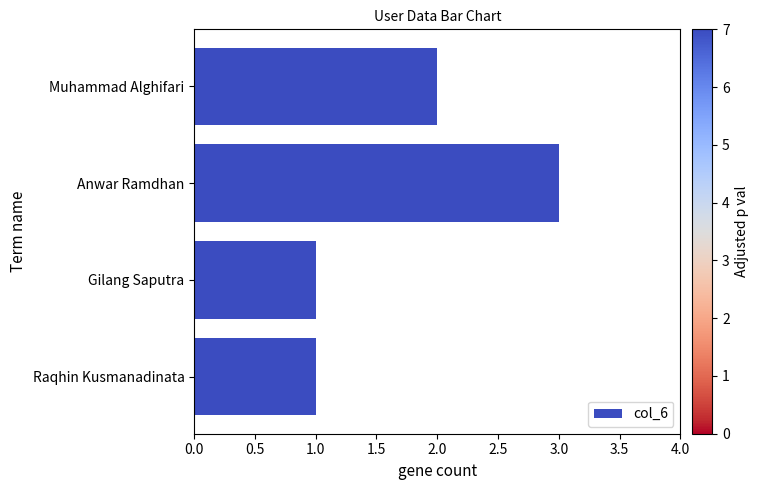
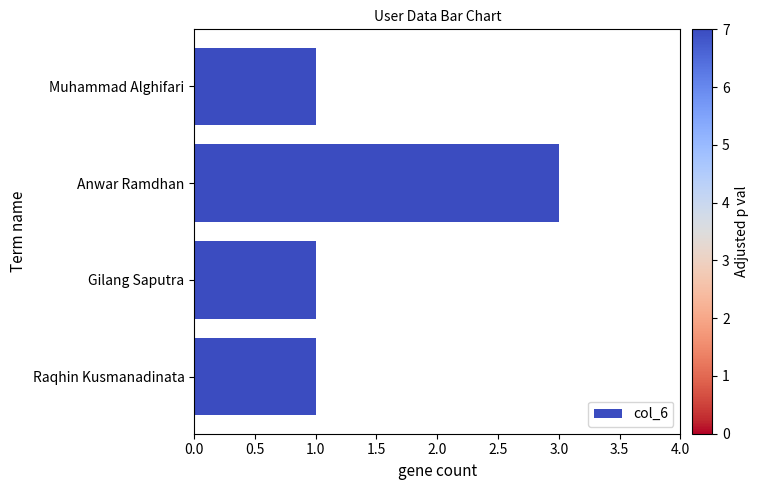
Muhammad Alghifari: 2 -> 1
